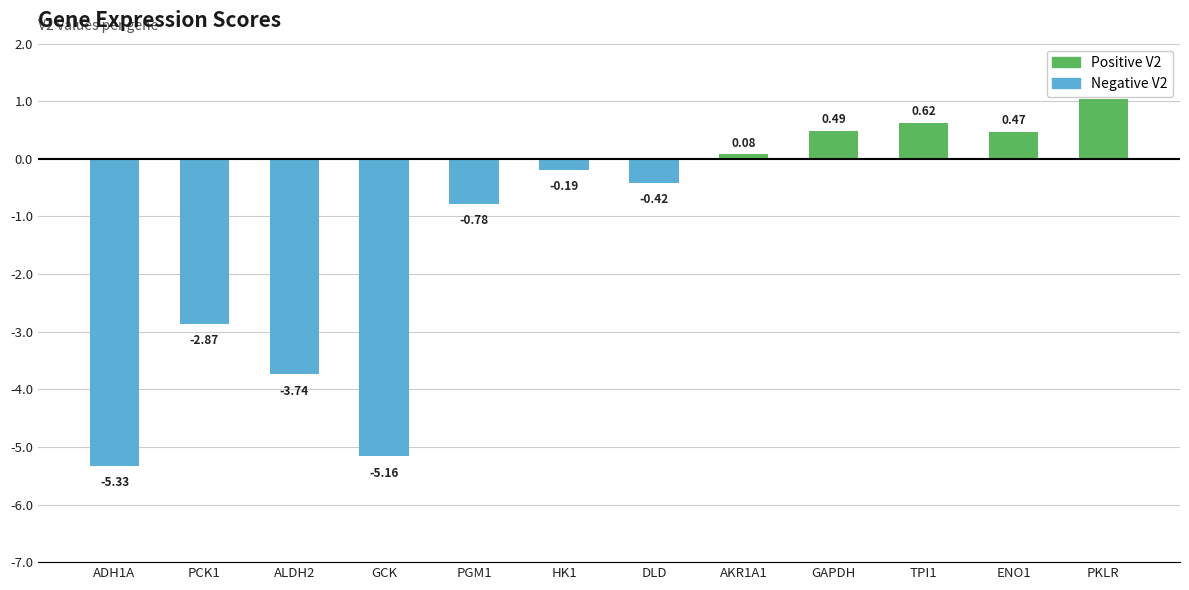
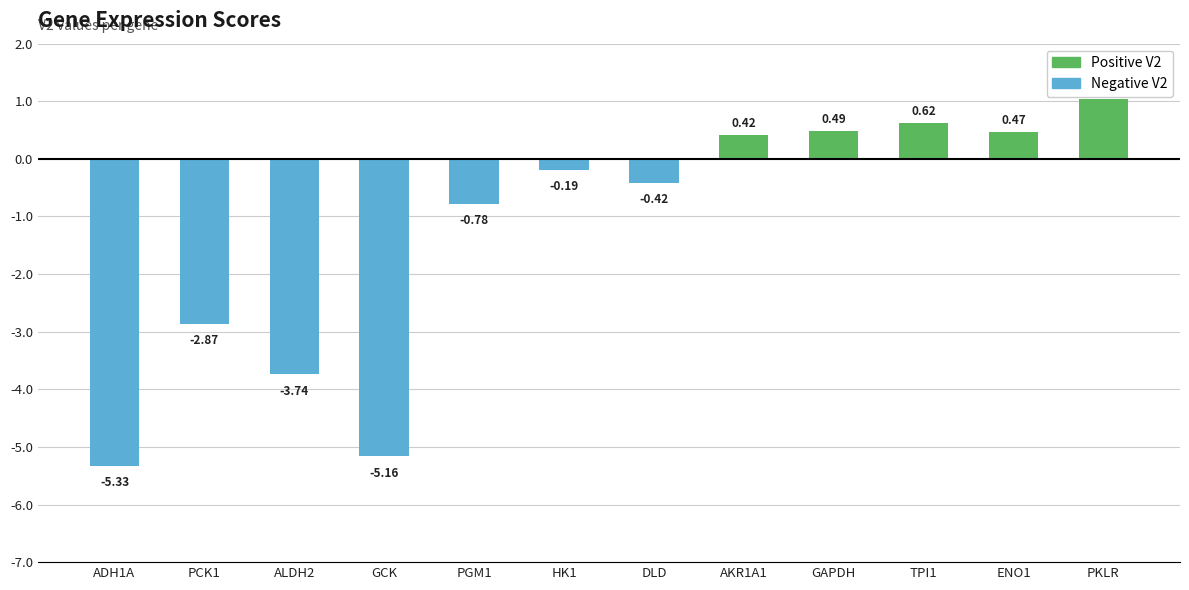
AKR1A1: 0.08 -> 0.42
